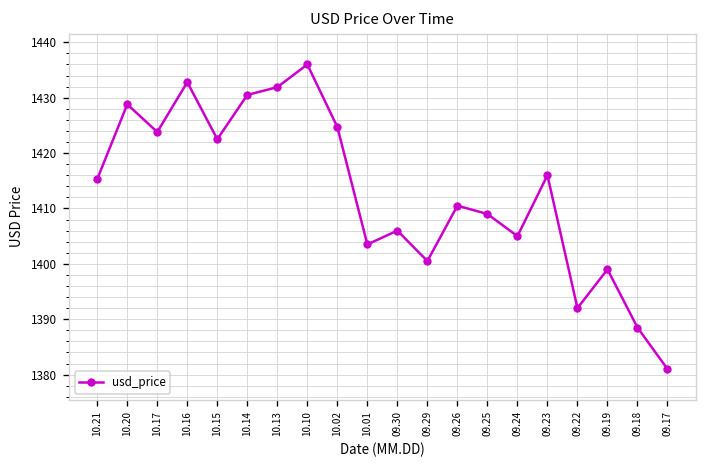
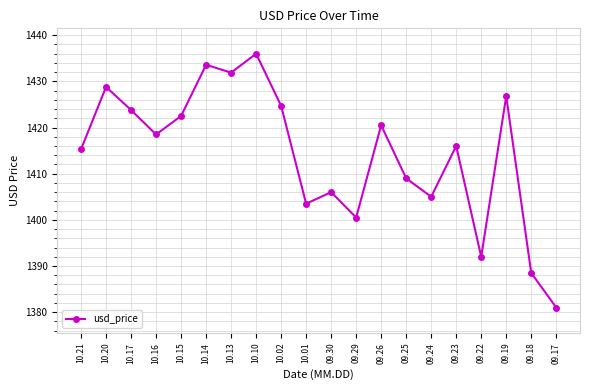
10.16: 1433 -> 1419
10.14: 1431 -> 1434
09.26: 1411 -> 1421
09.19: 1399 -> 1427
